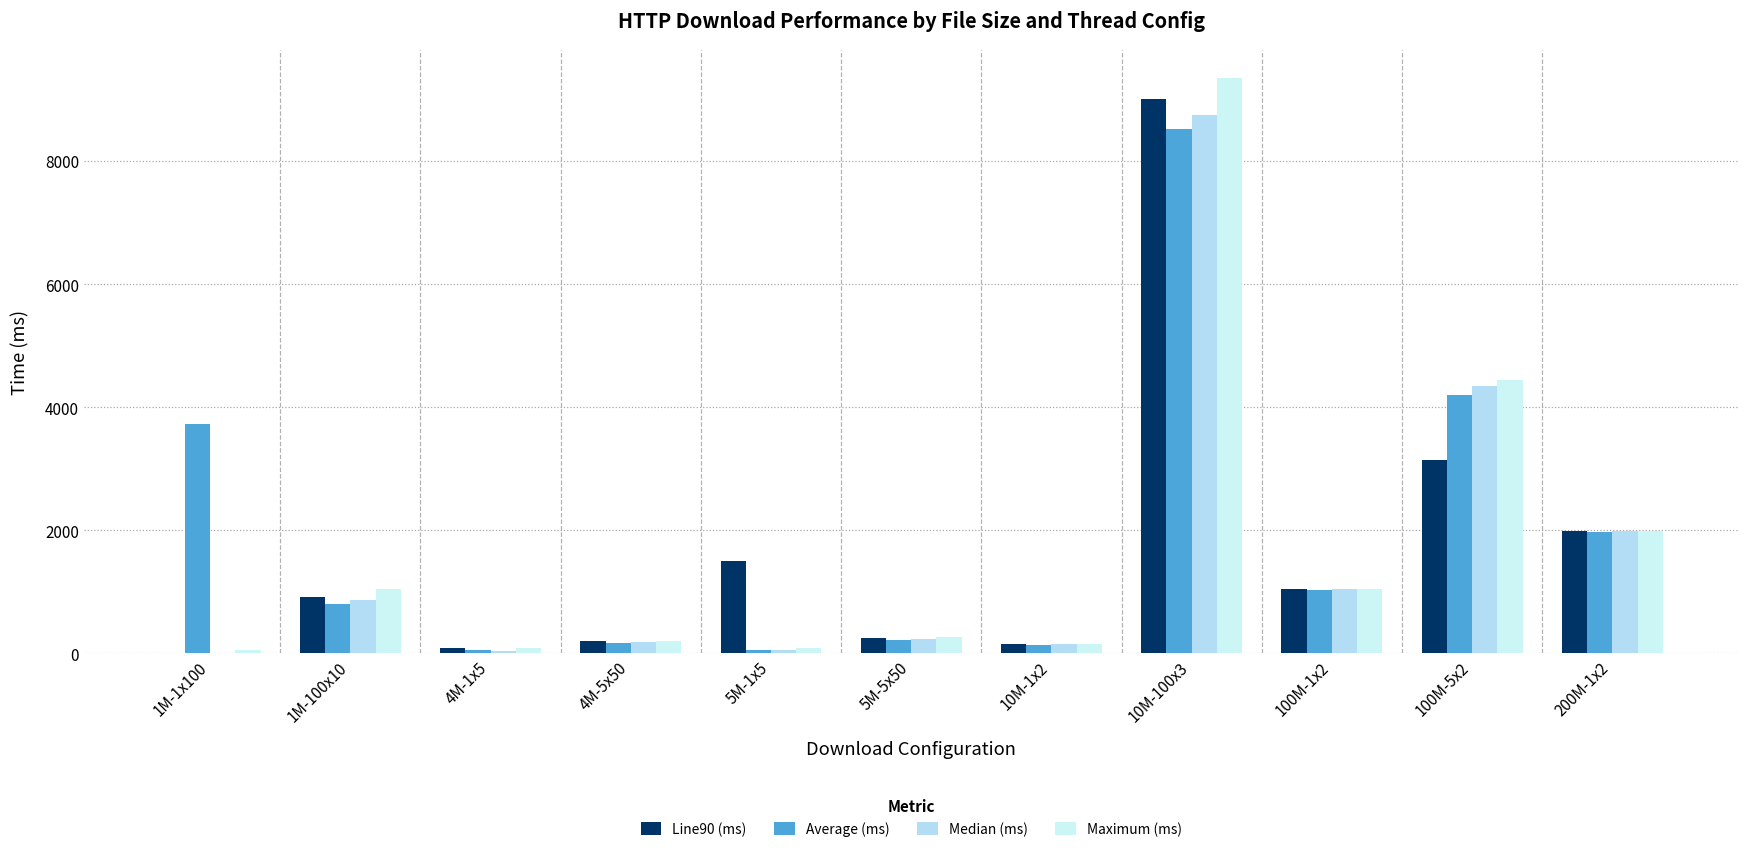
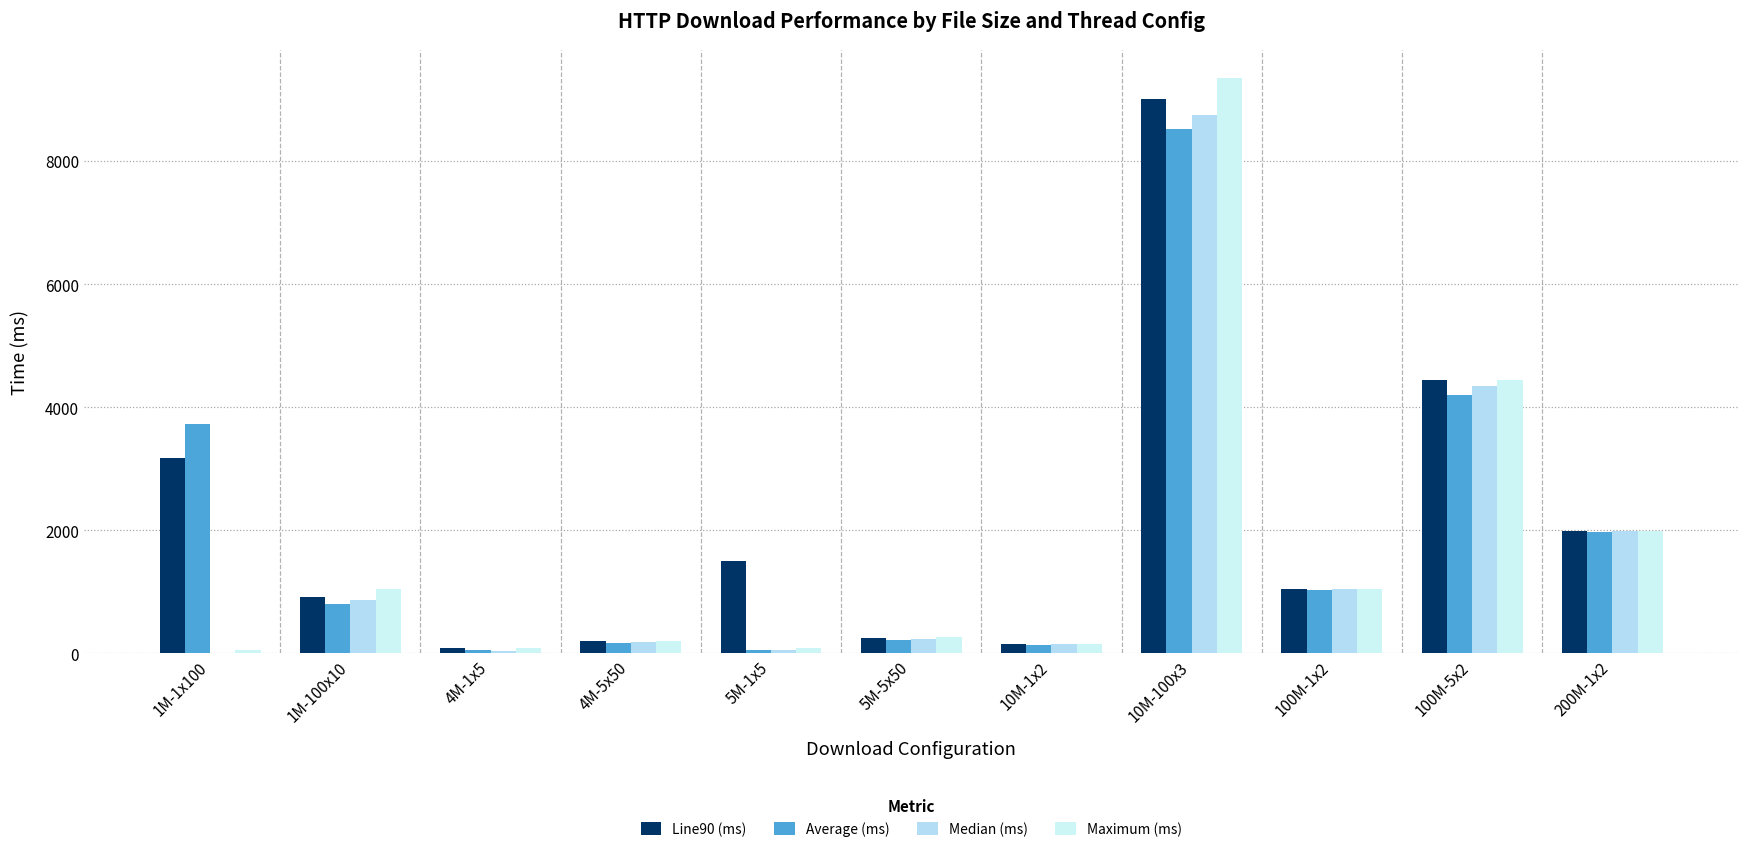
Line90 (ms), 1M-1x100: 0 -> 3200
Line90 (ms), 100M-5x2: 3100 -> 4400
